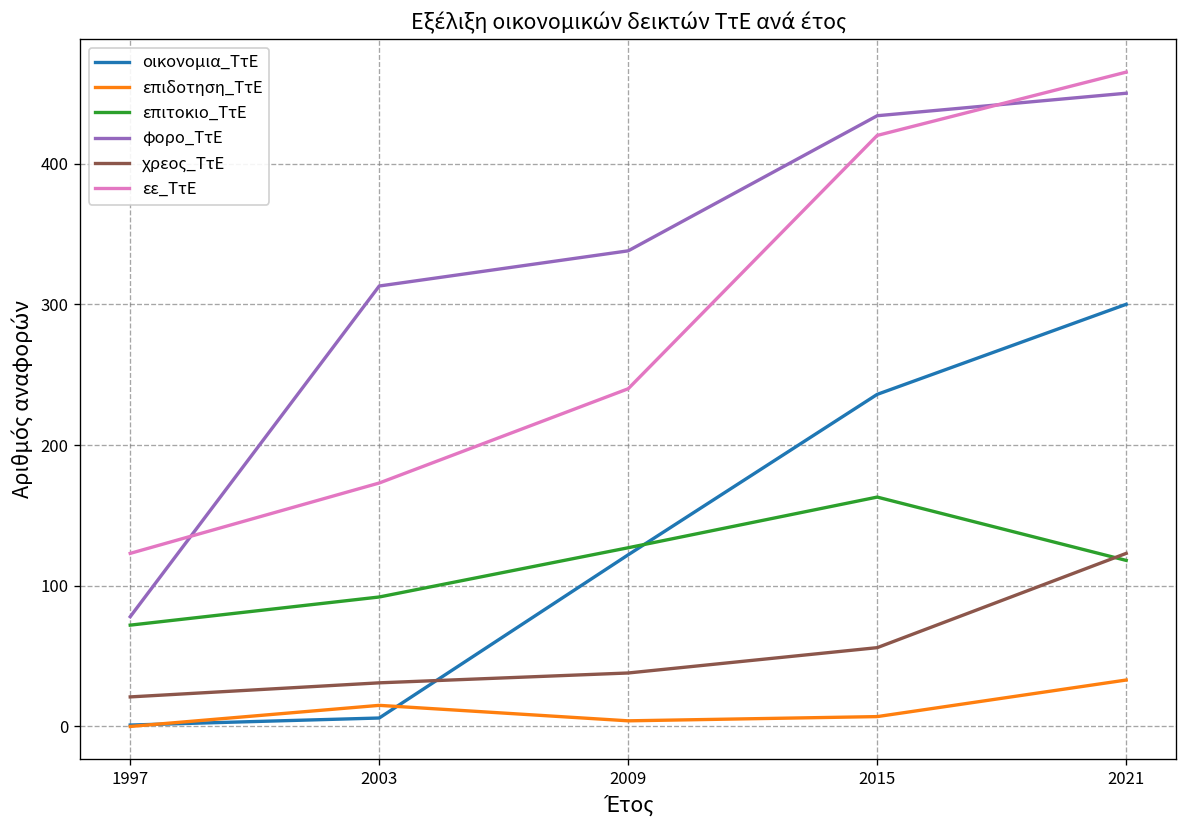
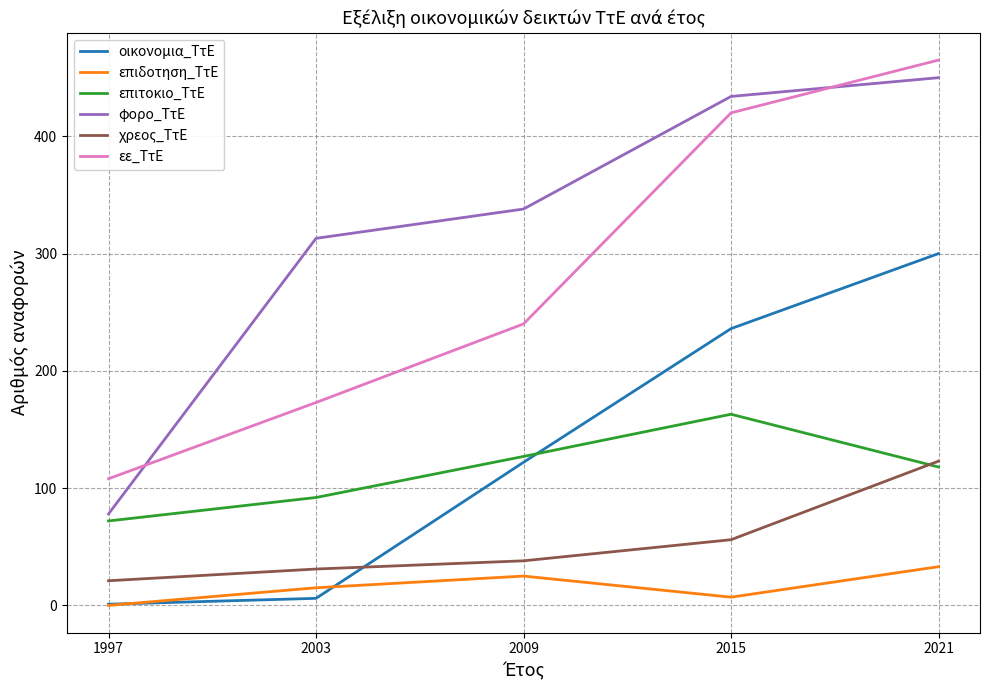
εε_ΤτΕ, 1997: 123 -> 108
επιδοτηση_ΤτΕ, 2009: 4 -> 25
